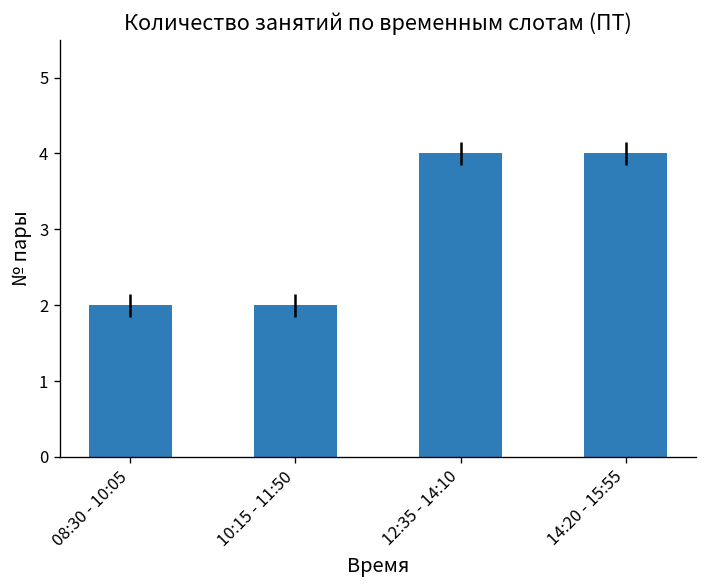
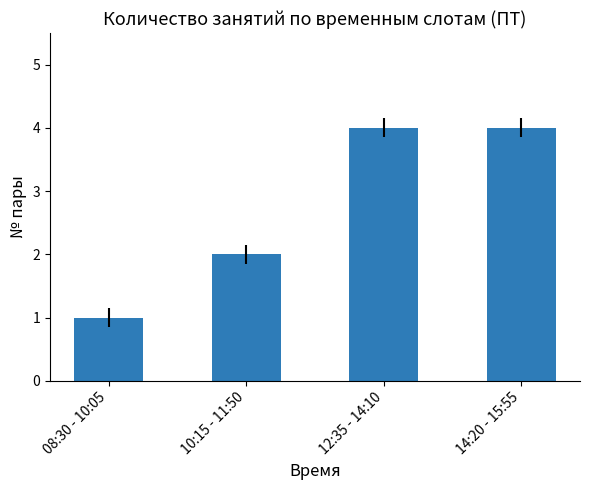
08:30 - 10:05: 2 -> 1
